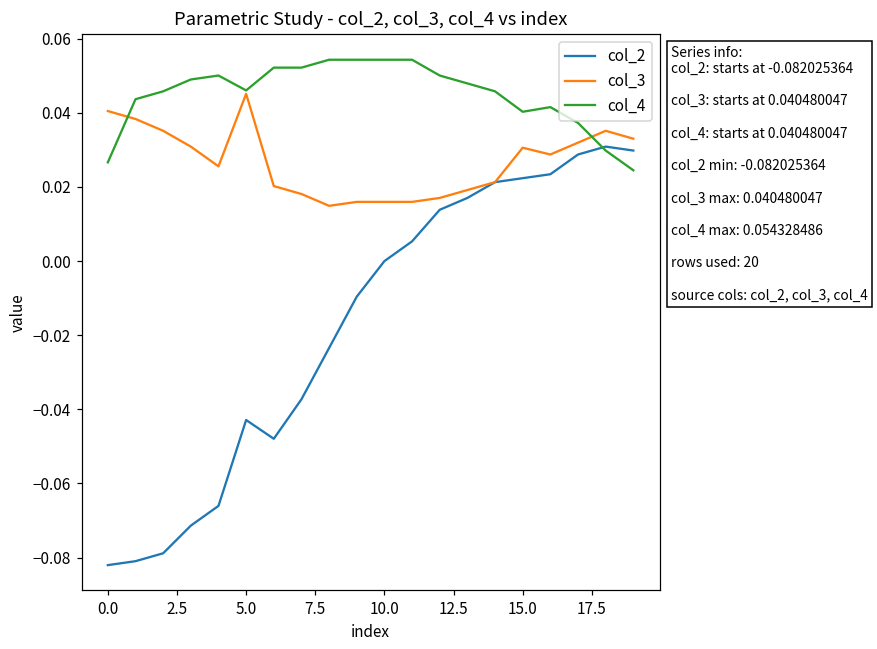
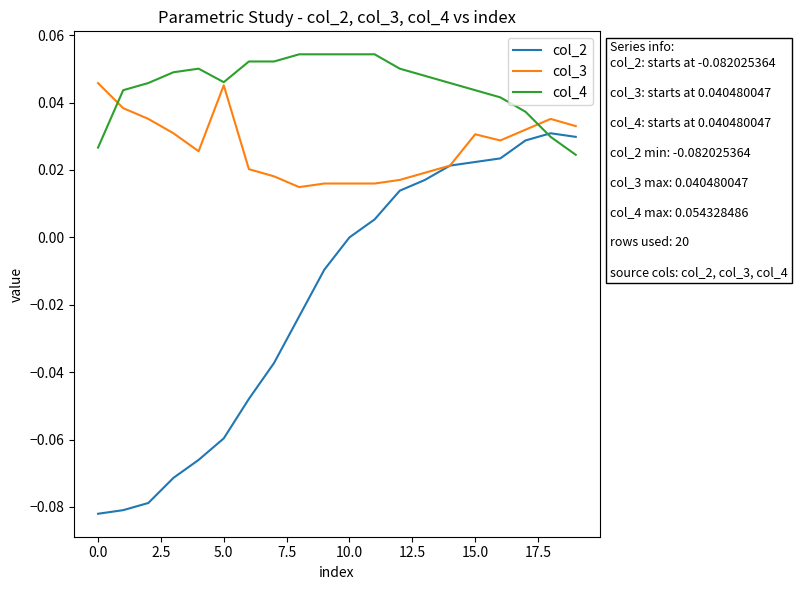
col_3, 0.0: 0.040 -> 0.046
col_2, 5.0: -0.043 -> -0.060
col_4, 15.0: 0.040 -> 0.044
